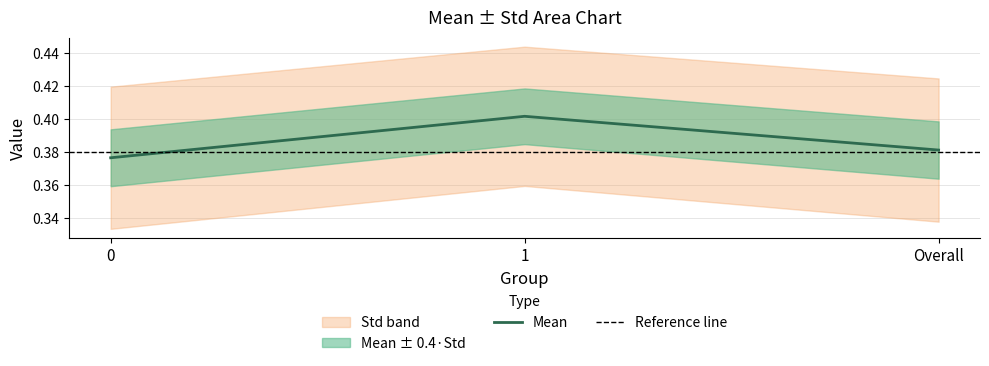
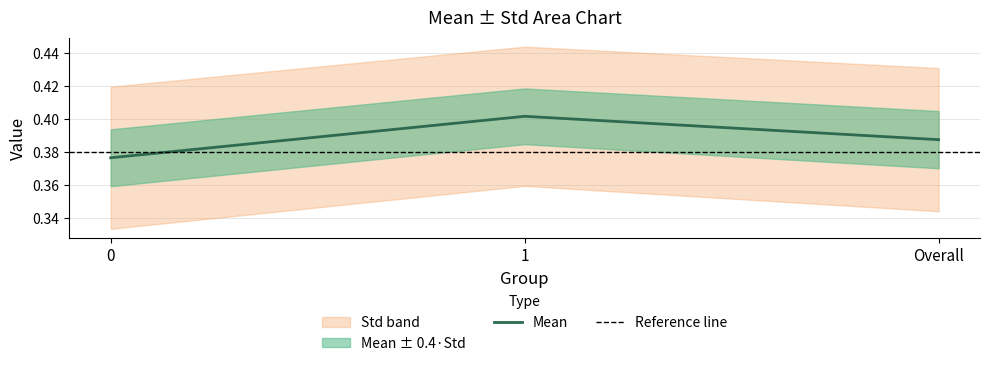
Mean, Overall: 0.381 -> 0.388
